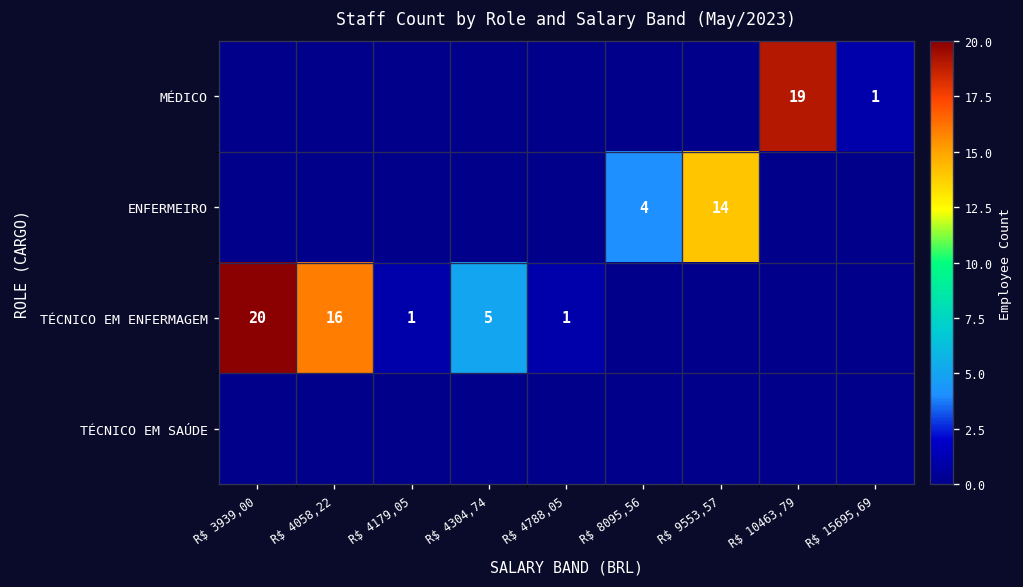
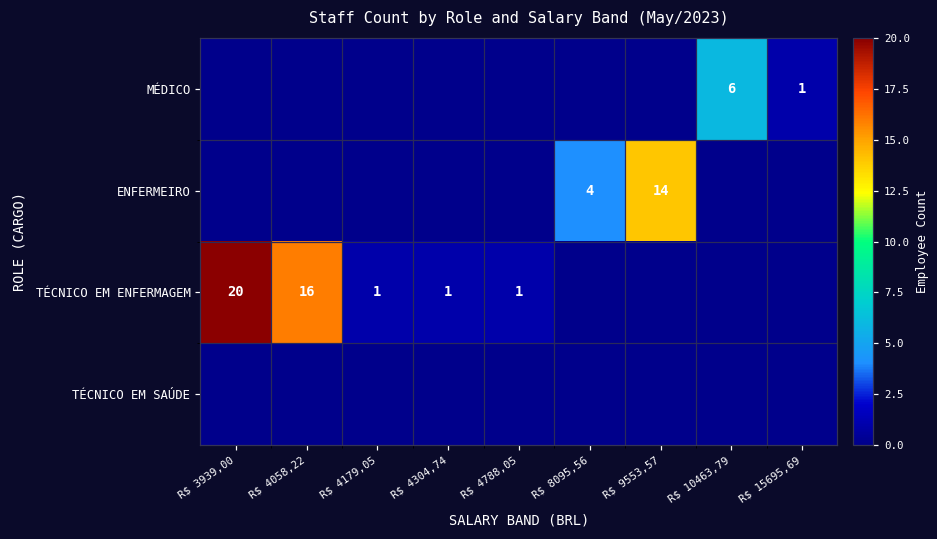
MÉDICO, R$ 10463,79: 19 -> 6
TÉCNICO EM ENFERMAGEM, R$ 4304,74: 5 -> 1
